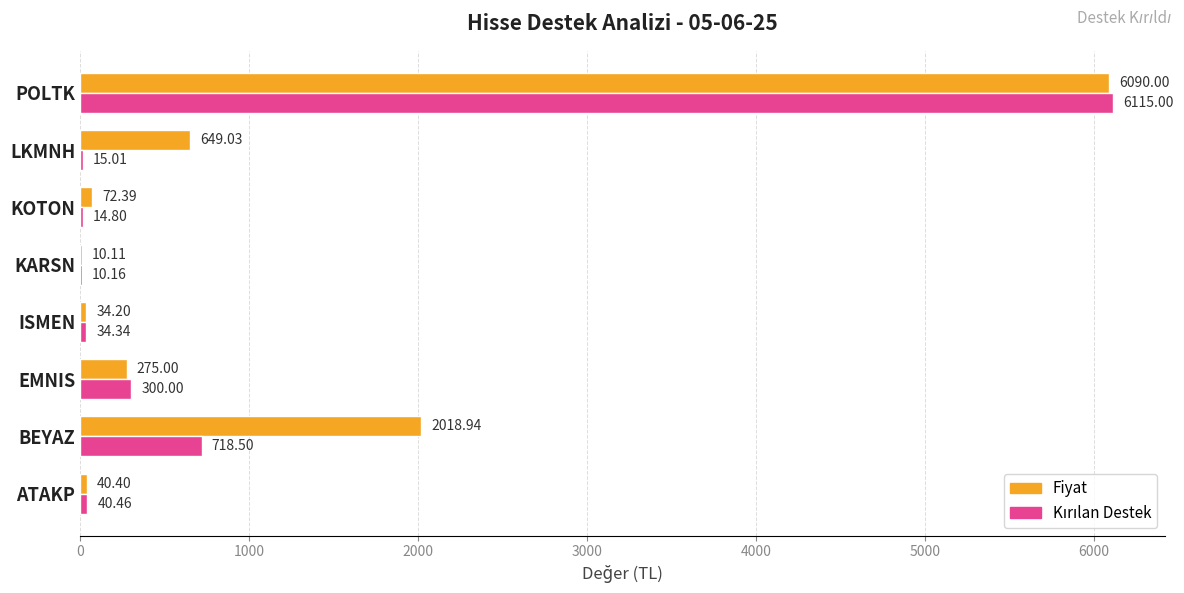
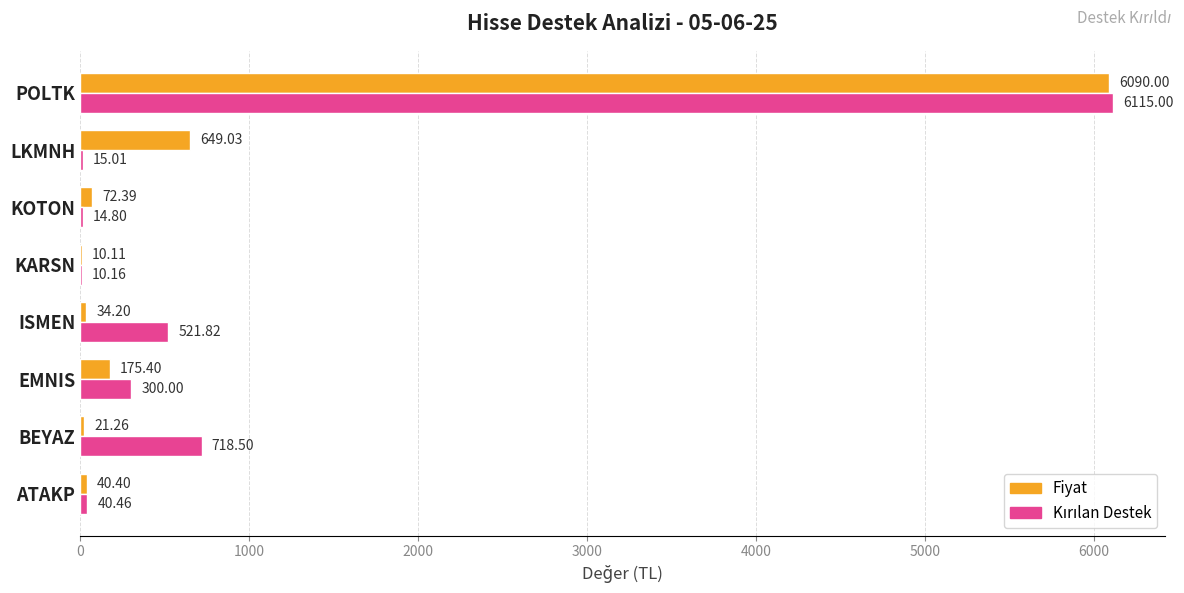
Kırılan Destek, ISMEN: 34.34 -> 521.82
Fiyat, EMNIS: 275.00 -> 175.40
Fiyat, BEYAZ: 2018.94 -> 21.26
